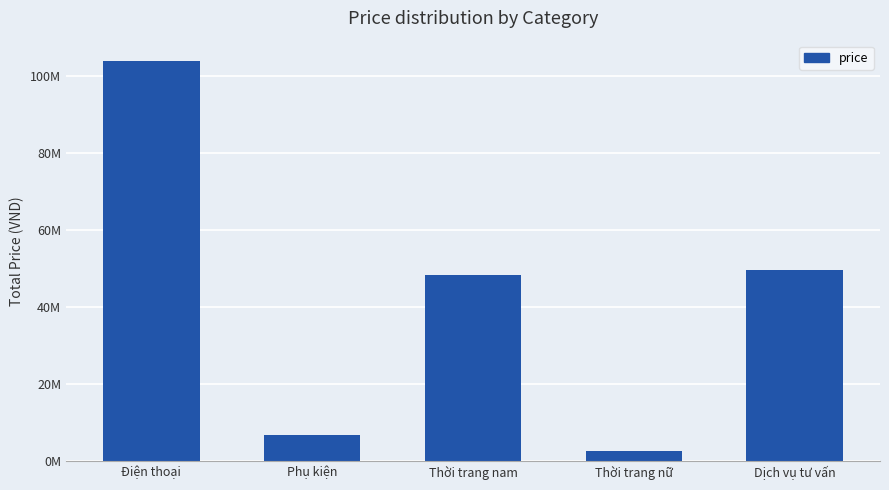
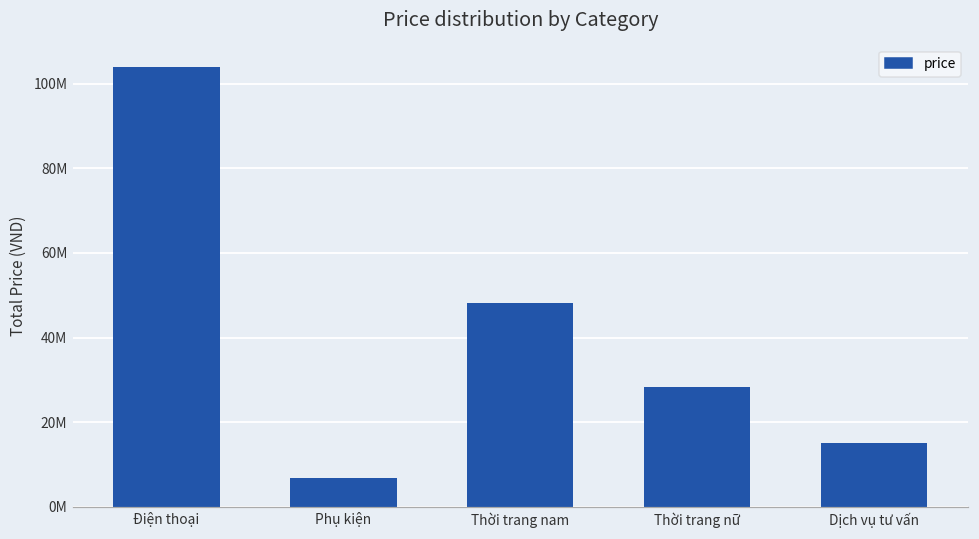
Thời trang nữ: 3000000 -> 28000000
Dịch vụ tư vấn: 50000000 -> 15000000
